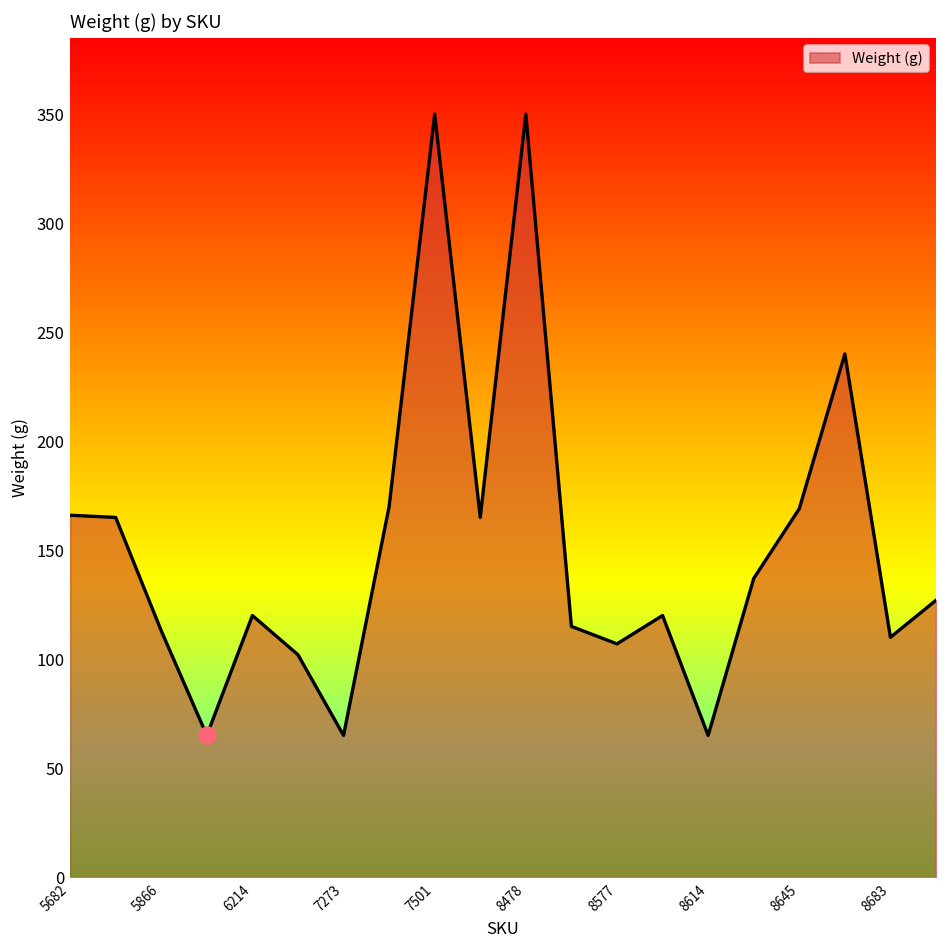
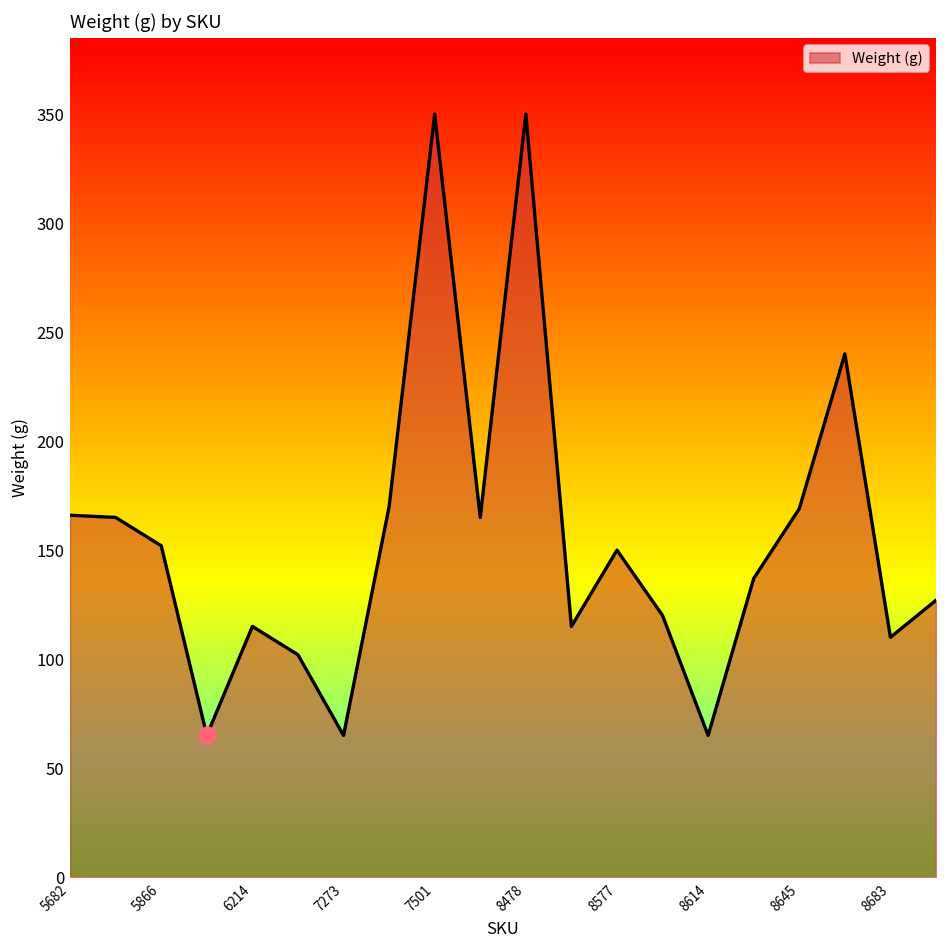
Weight (g), 5866: 113 -> 152
Weight (g), 6214: 120 -> 115
Weight (g), 8577: 107 -> 150
